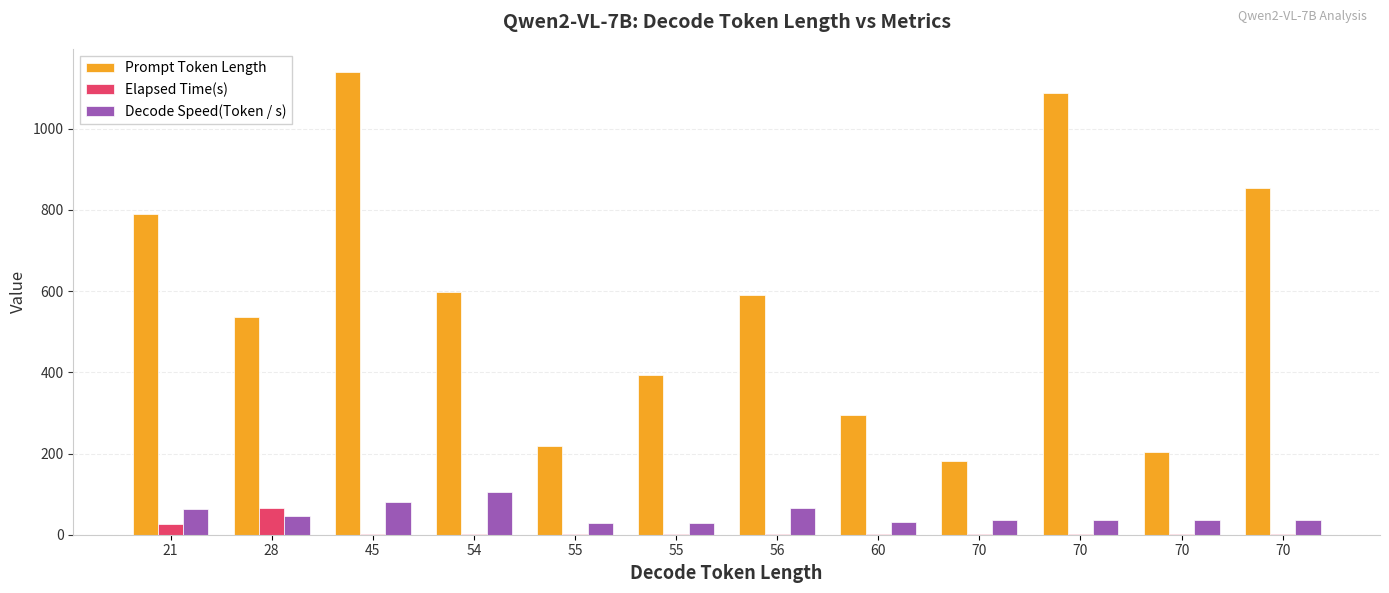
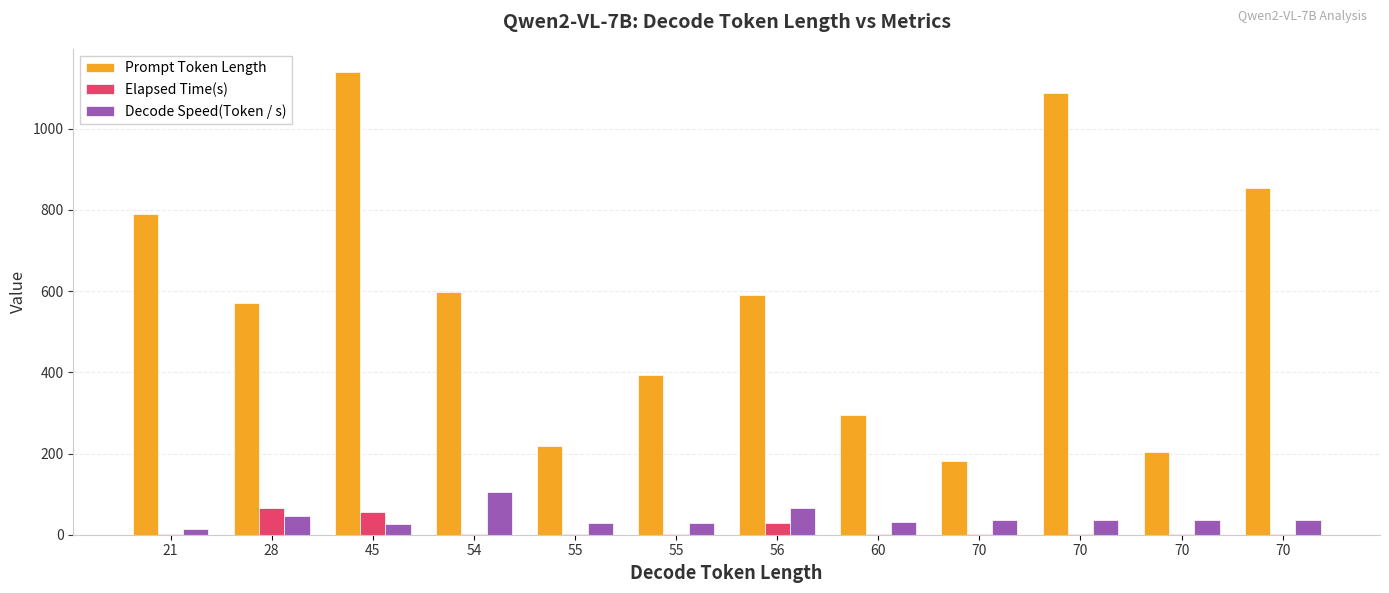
Elapsed Time(s), 21: 30 -> 0
Decode Speed(Token / s), 21: 60 -> 10
Prompt Token Length, 28: 540 -> 570
Elapsed Time(s), 45: 0 -> 60
Decode Speed(Token / s), 45: 80 -> 30
Elapsed Time(s), 56: 0 -> 30
